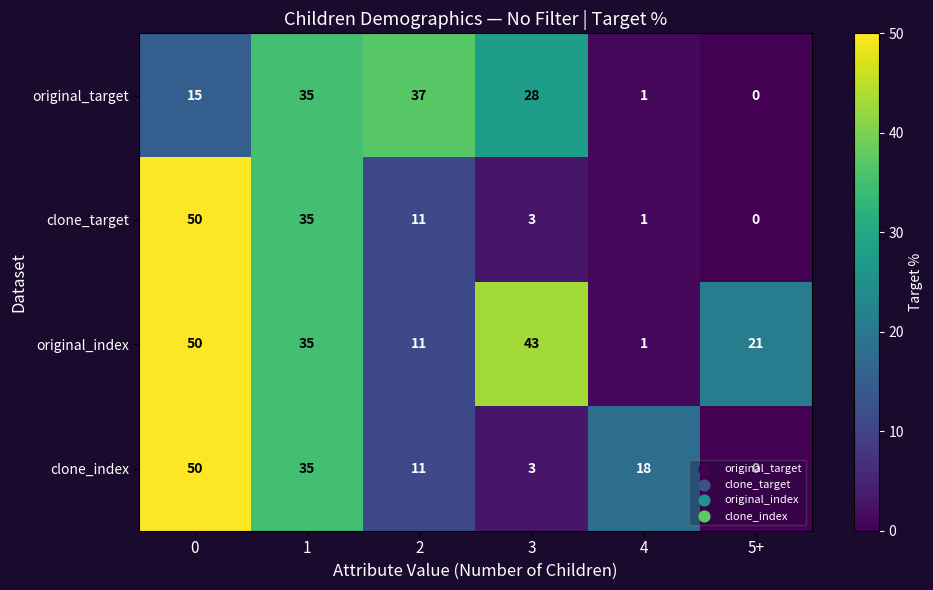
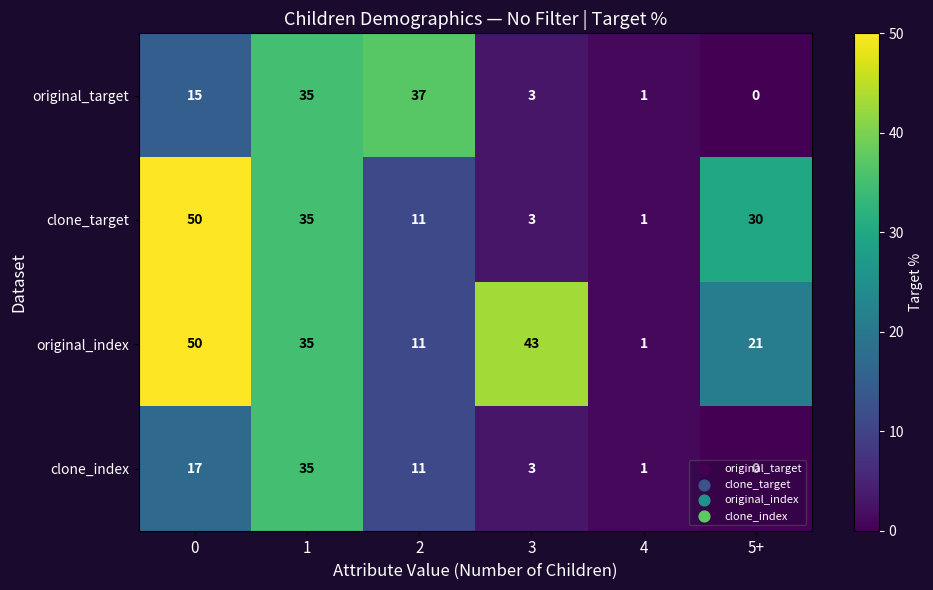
original_target, 3: 28 -> 3
clone_target, 5+: 0 -> 30
clone_index, 0: 50 -> 17
clone_index, 4: 18 -> 1
